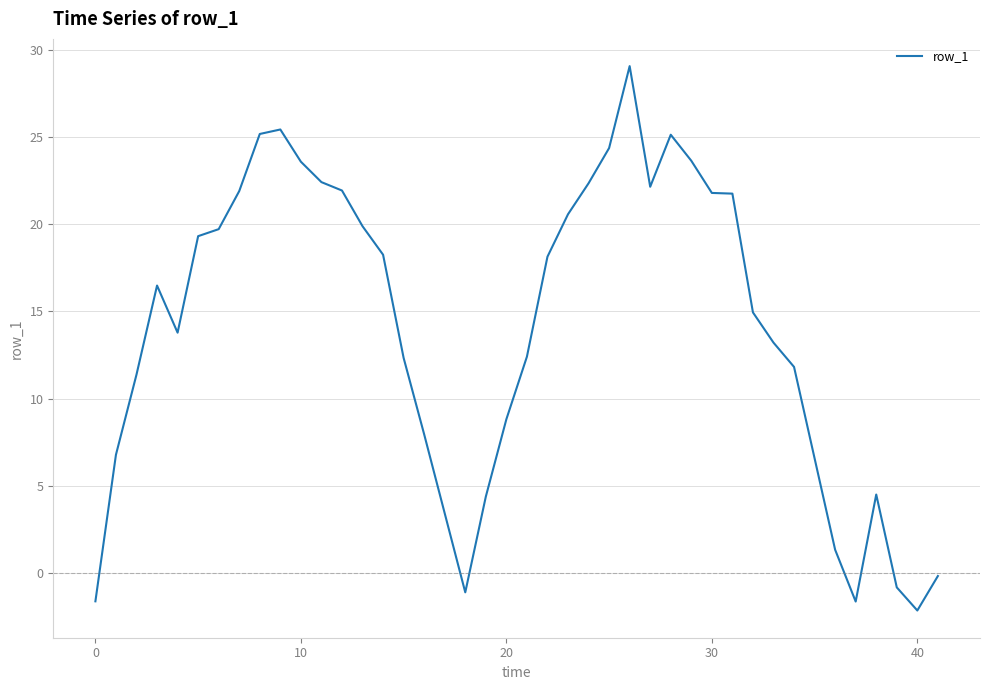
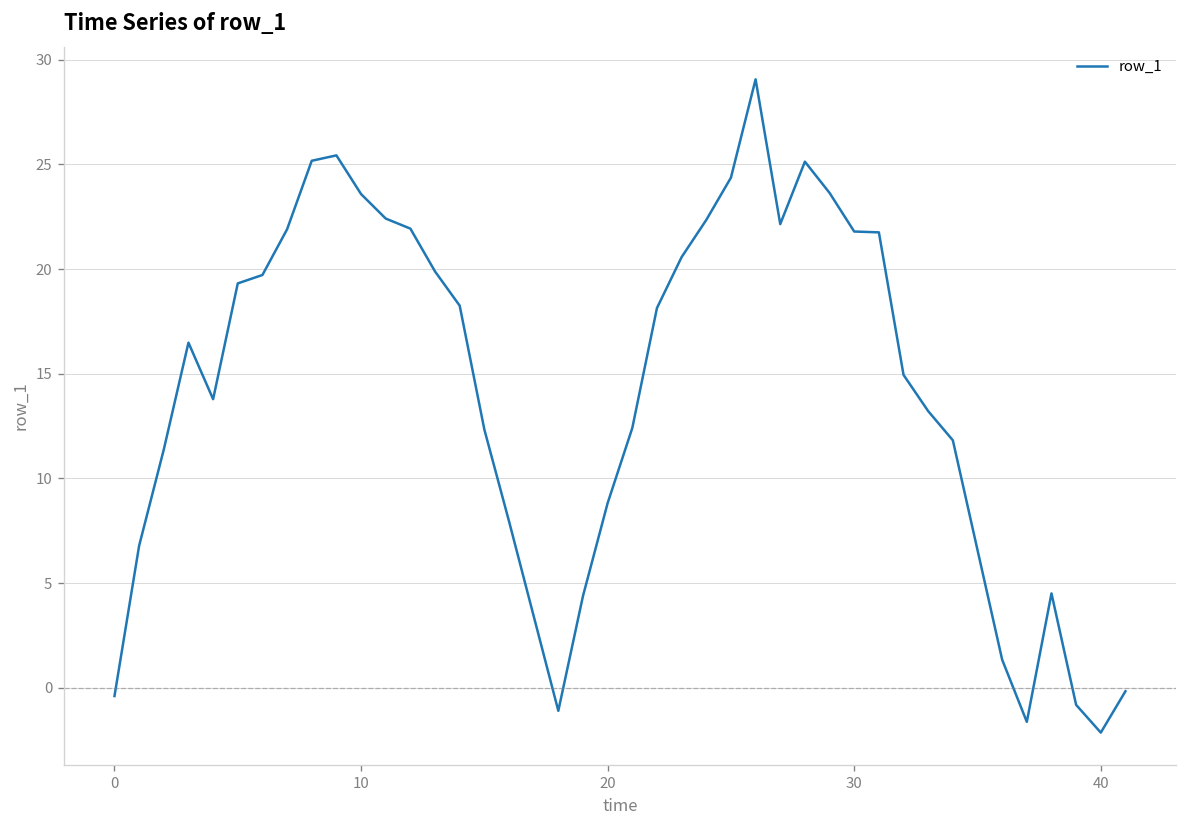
0: -1.6 -> -0.4
